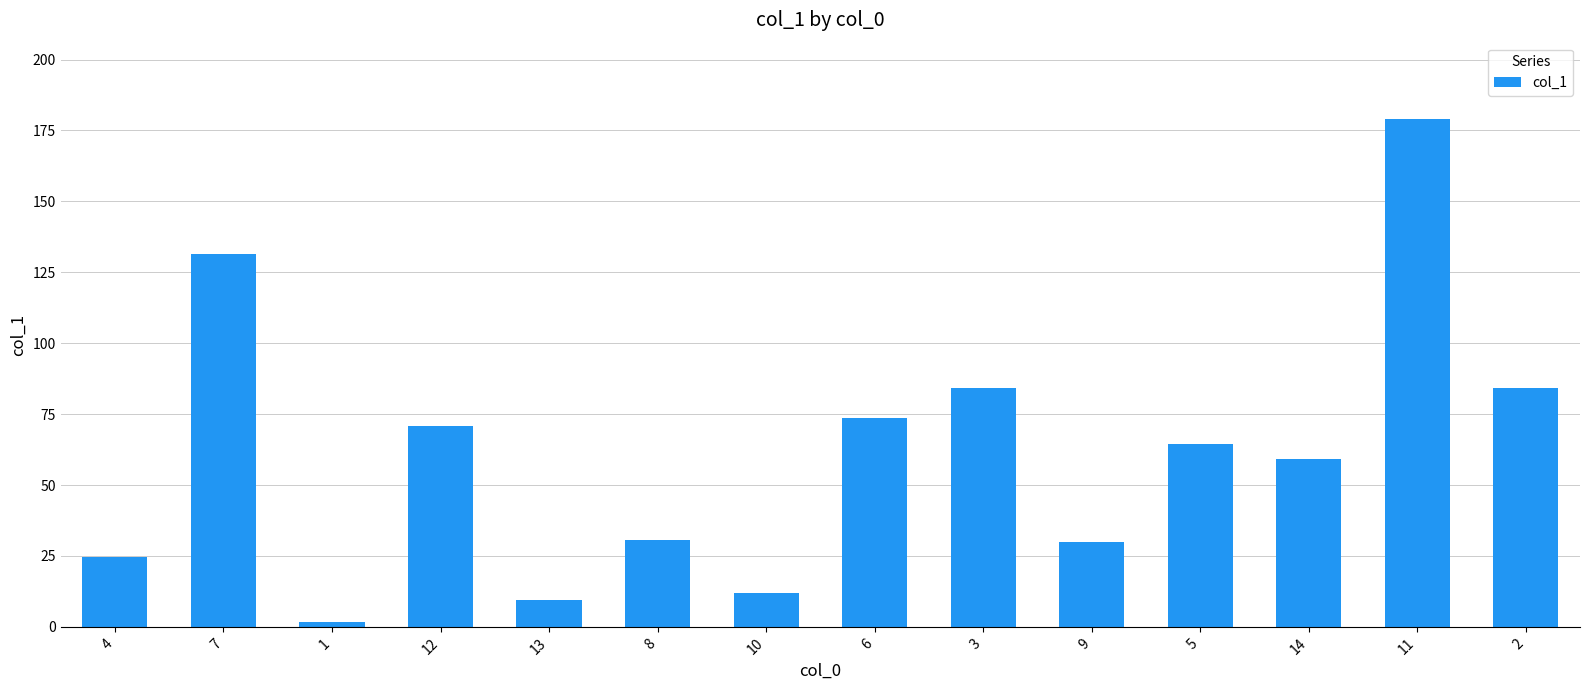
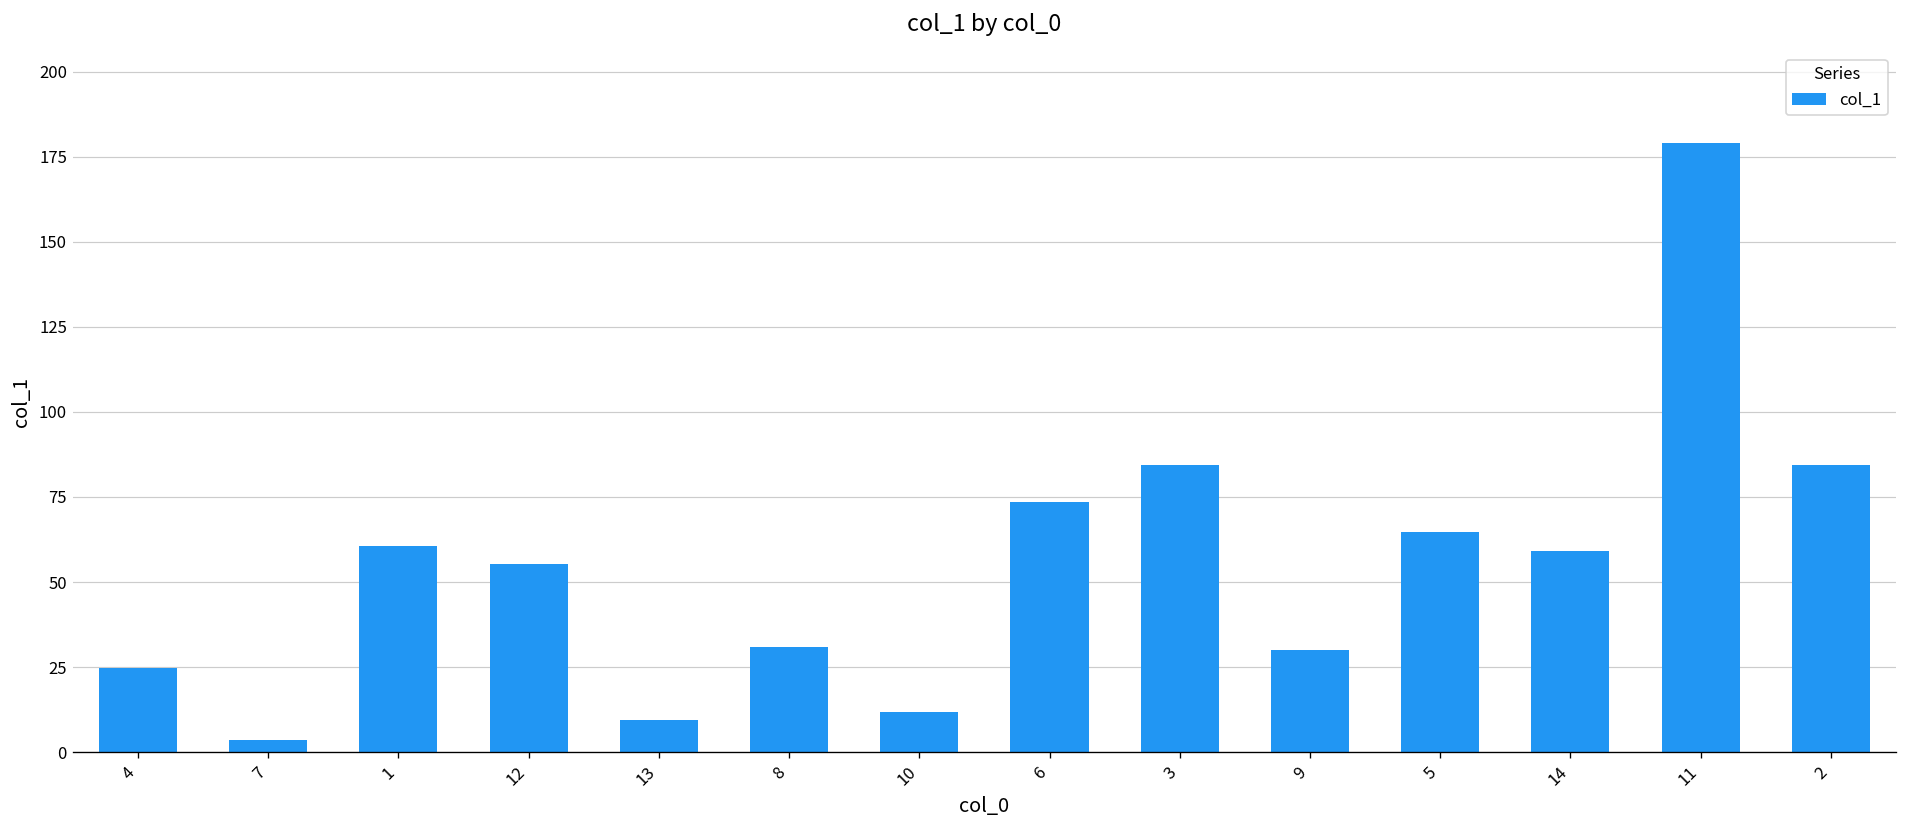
7: 132 -> 4
1: 2 -> 61
12: 71 -> 55
